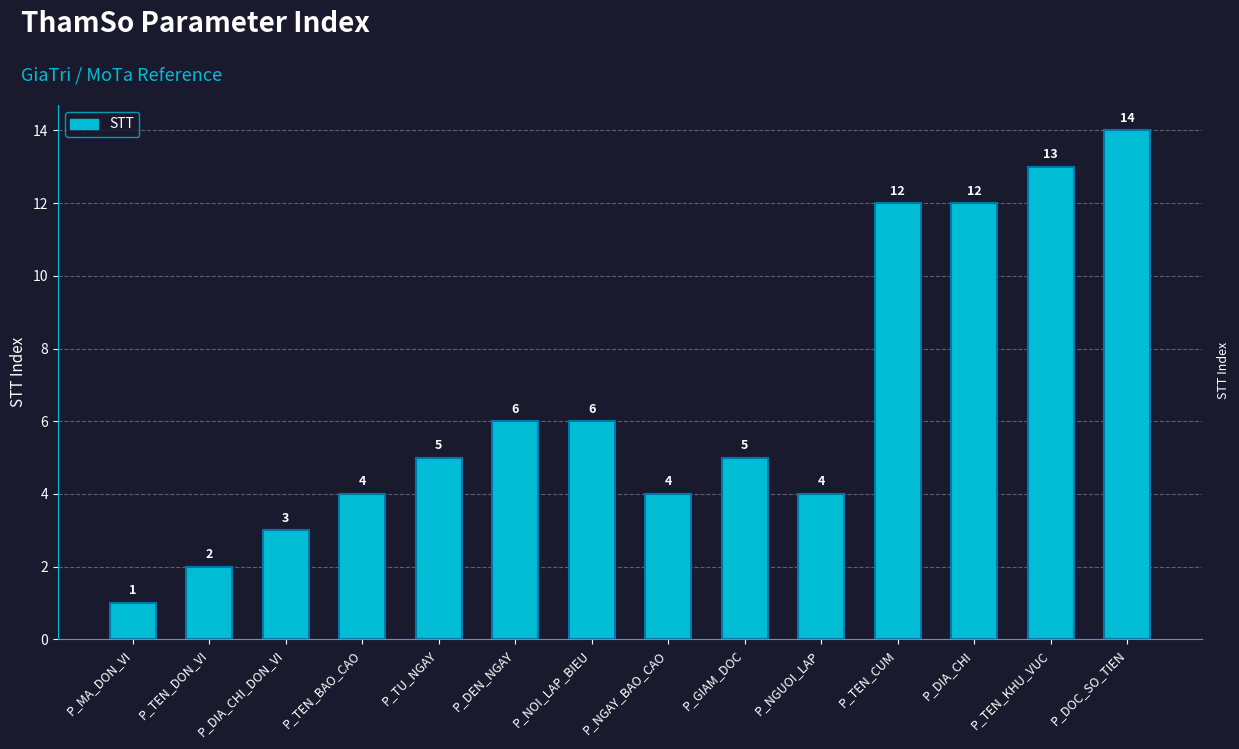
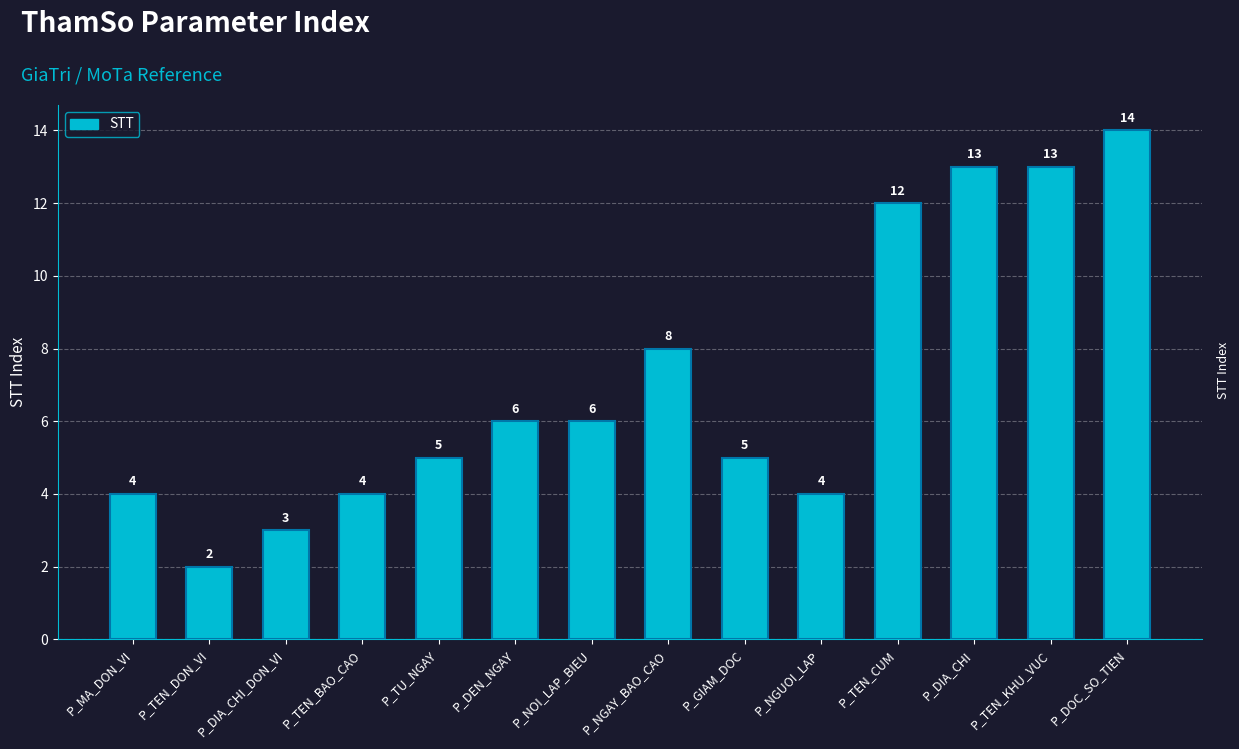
P_MA_DON_VI: 1 -> 4
P_NGAY_BAO_CAO: 4 -> 8
P_DIA_CHI: 12 -> 13
